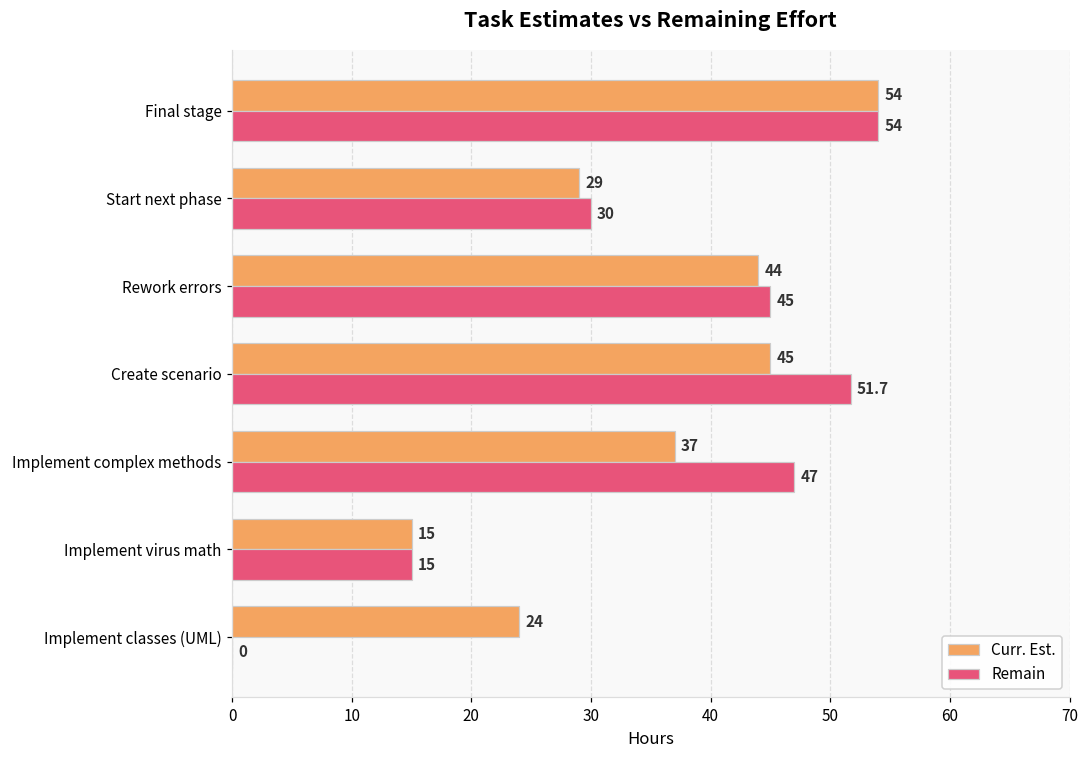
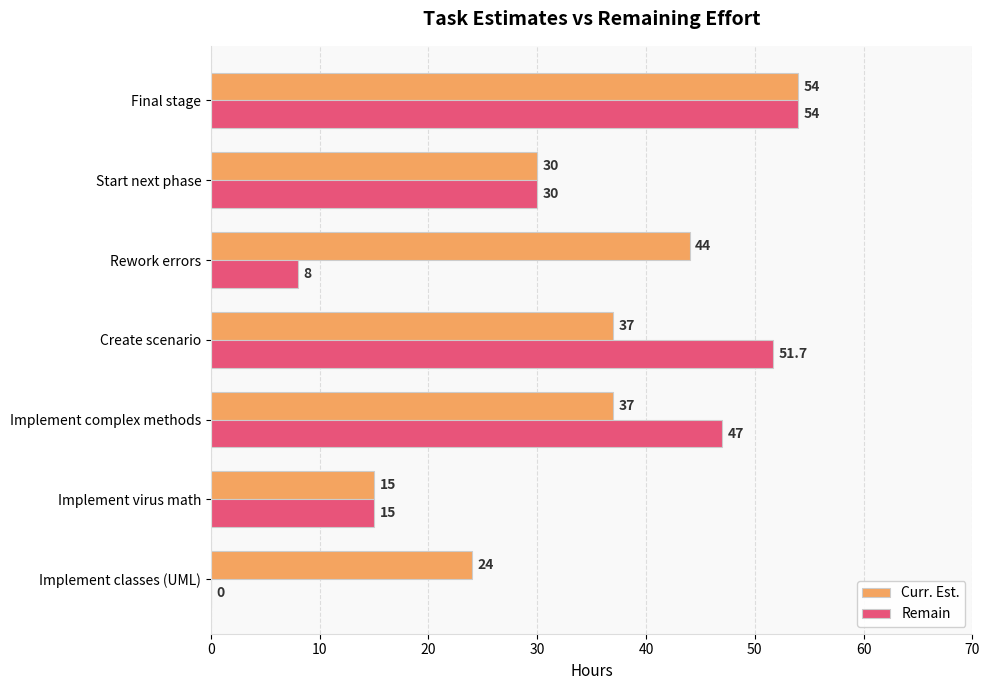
Curr. Est., Start next phase: 29 -> 30
Remain, Rework errors: 45 -> 8
Curr. Est., Create scenario: 45 -> 37
